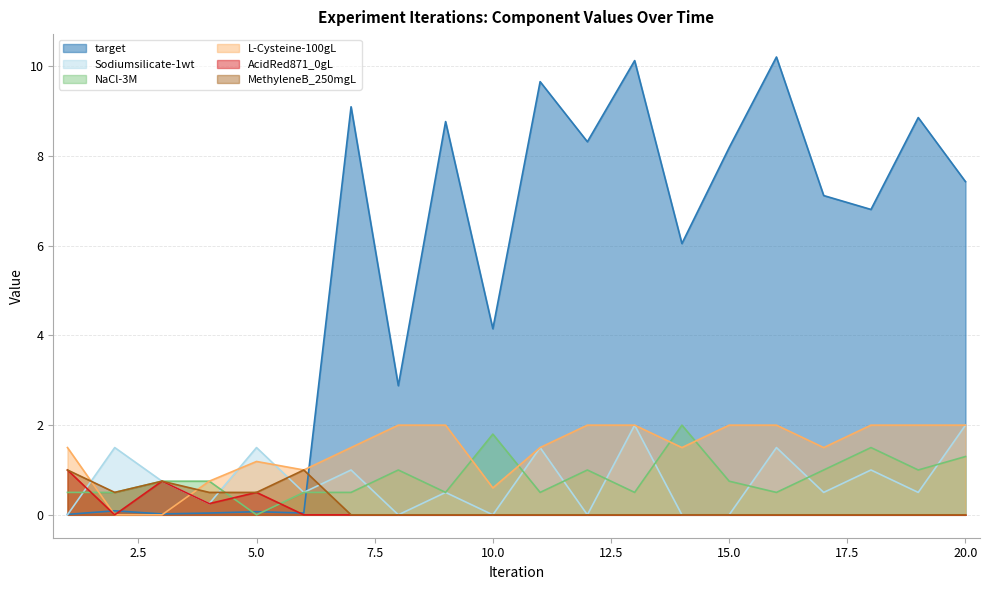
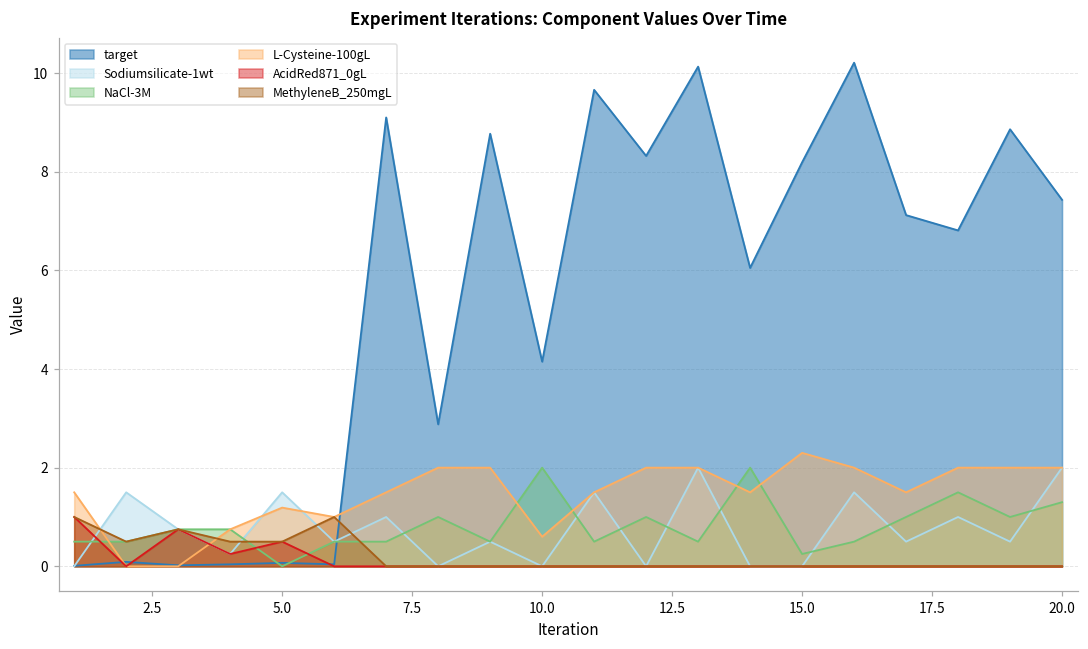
NaCl-3M, 10.0: 1.8 -> 2.0
NaCl-3M, 15.0: 0.8 -> 0.3
L-Cysteine-100gL, 15.0: 2.0 -> 2.3
